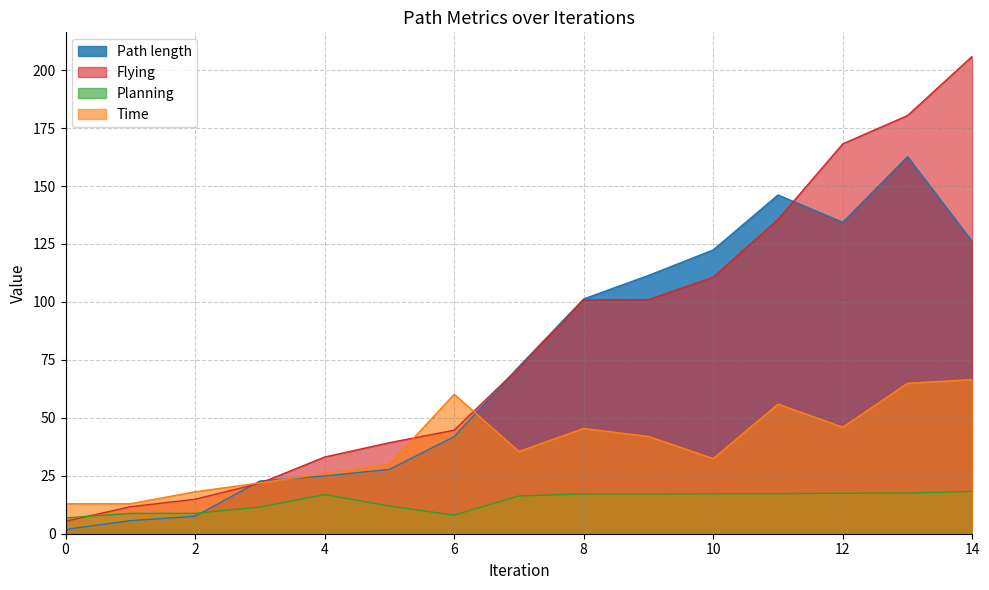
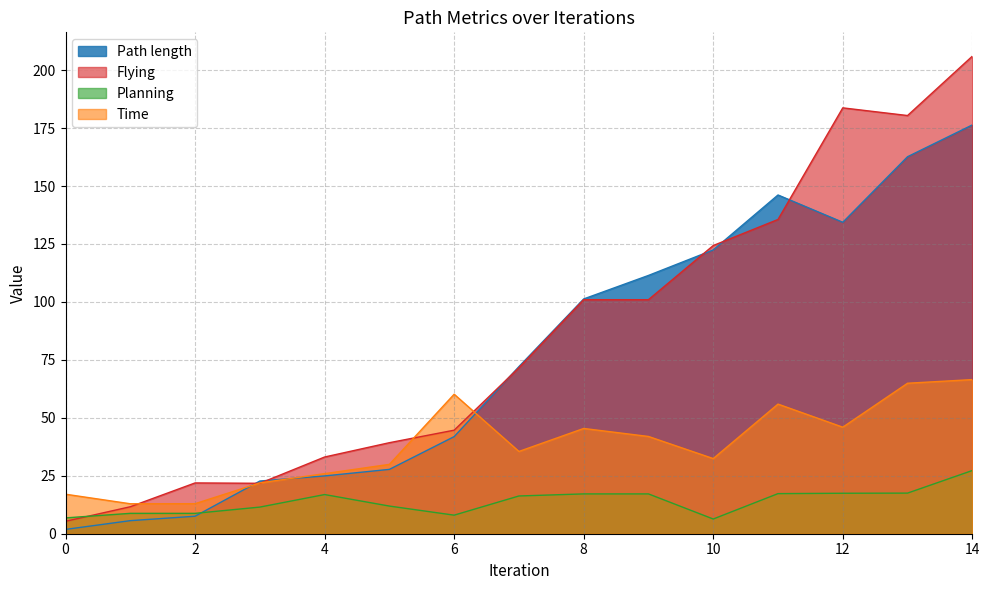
Time, 0: 13 -> 17
Flying, 2: 15 -> 22
Time, 2: 18 -> 13
Flying, 10: 111 -> 124
Planning, 10: 17 -> 6
Flying, 12: 168 -> 184
Path length, 14: 126 -> 176
Planning, 14: 18 -> 27
